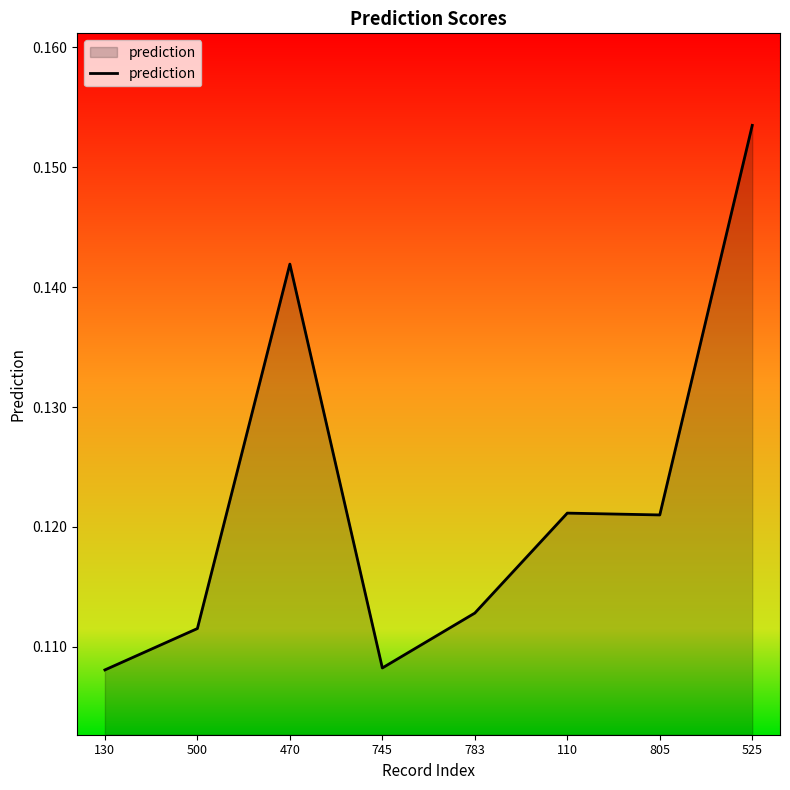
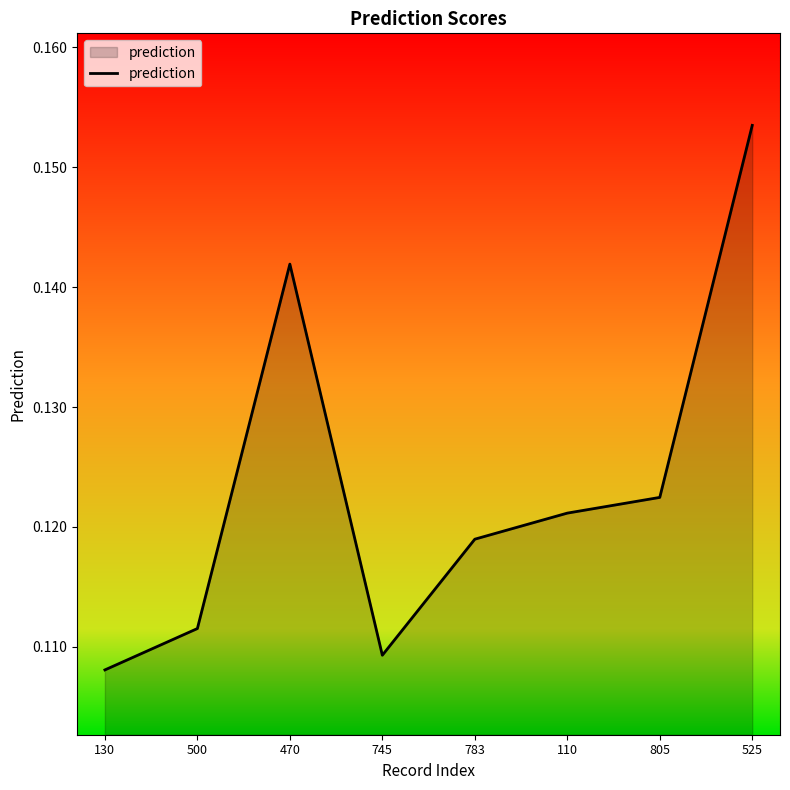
745: 0.1082 -> 0.1093
783: 0.1128 -> 0.1190
805: 0.1210 -> 0.1225
